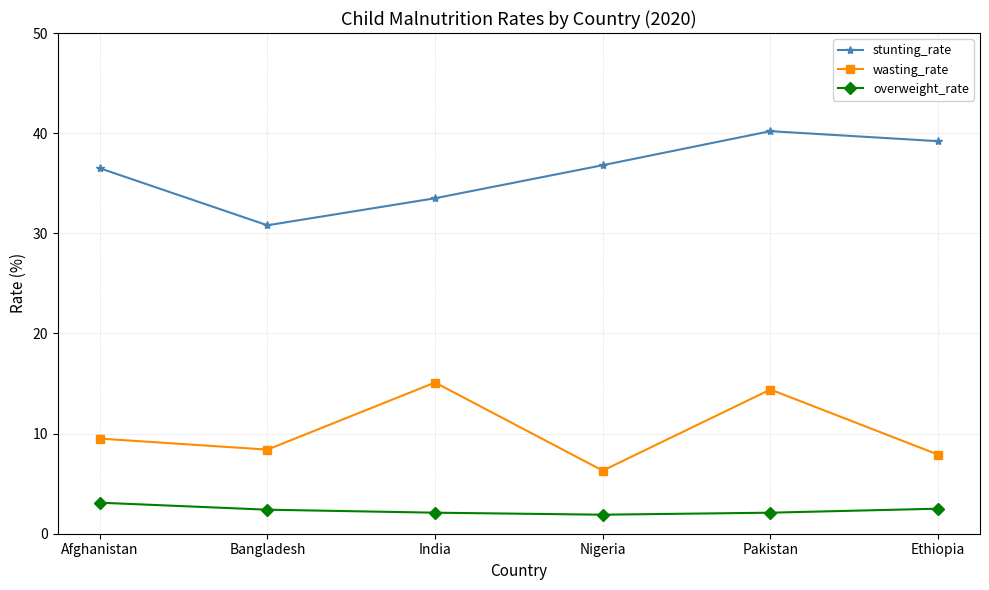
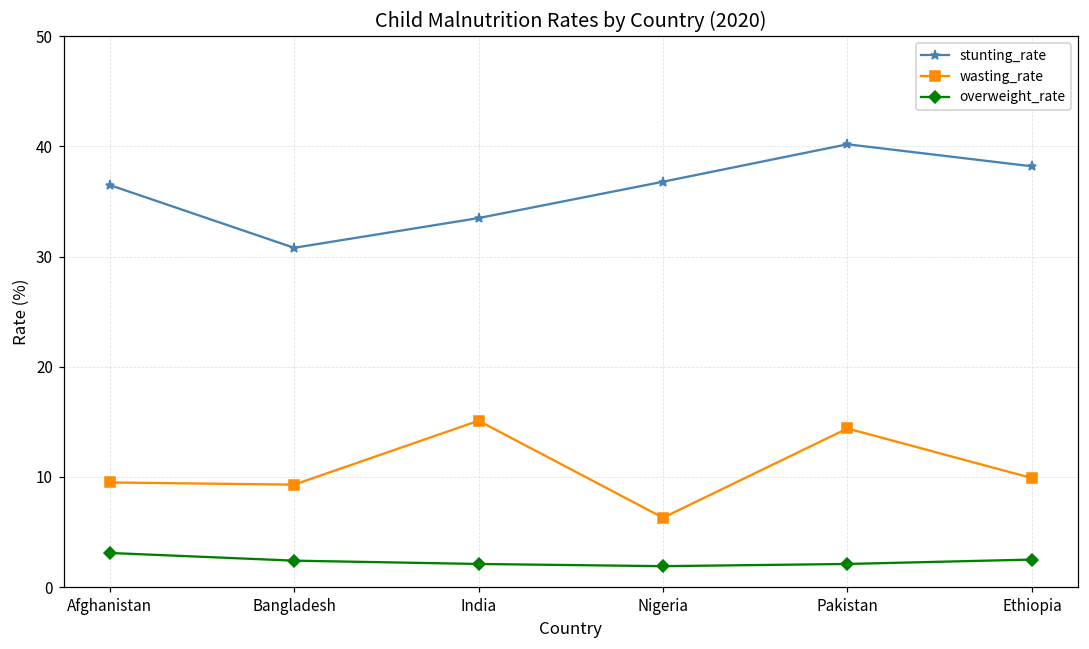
wasting_rate, Bangladesh: 8.4 -> 9.3
stunting_rate, Ethiopia: 39.2 -> 38.2
wasting_rate, Ethiopia: 7.9 -> 9.9
